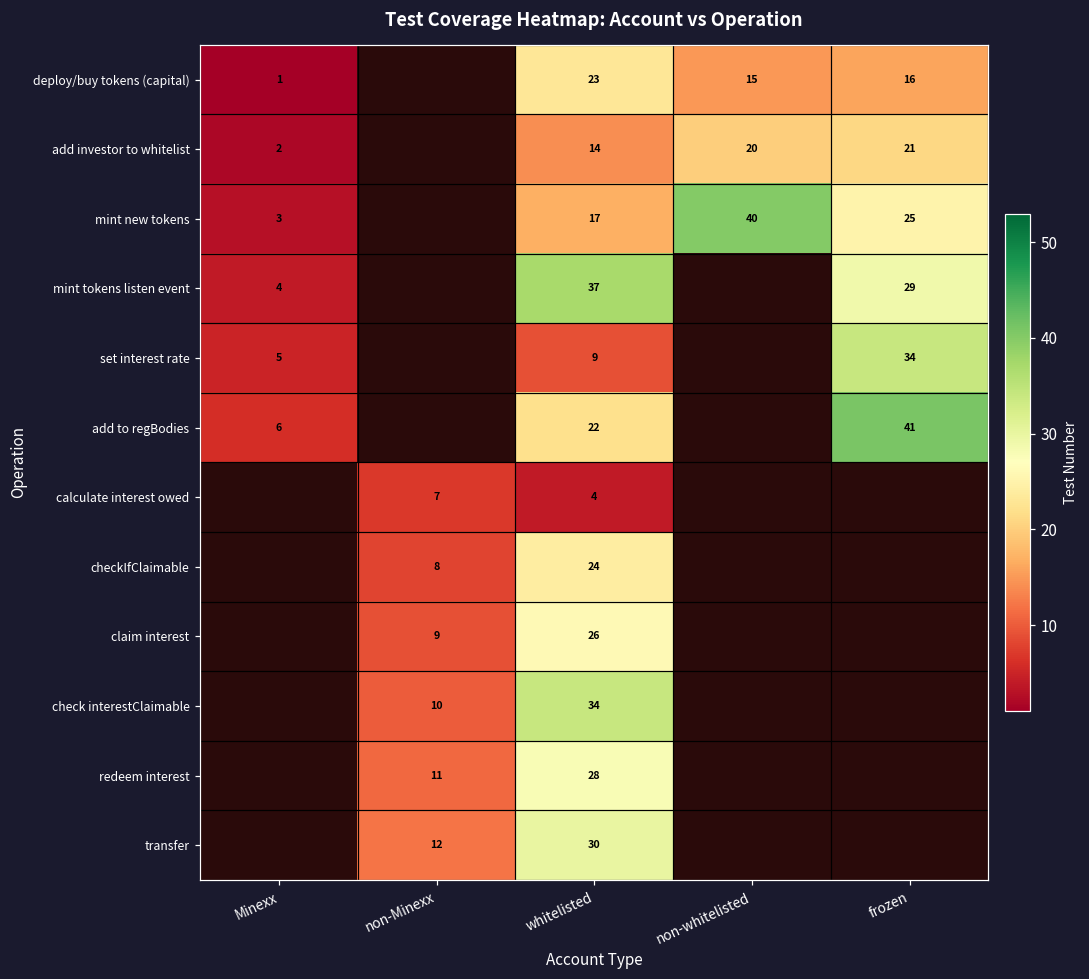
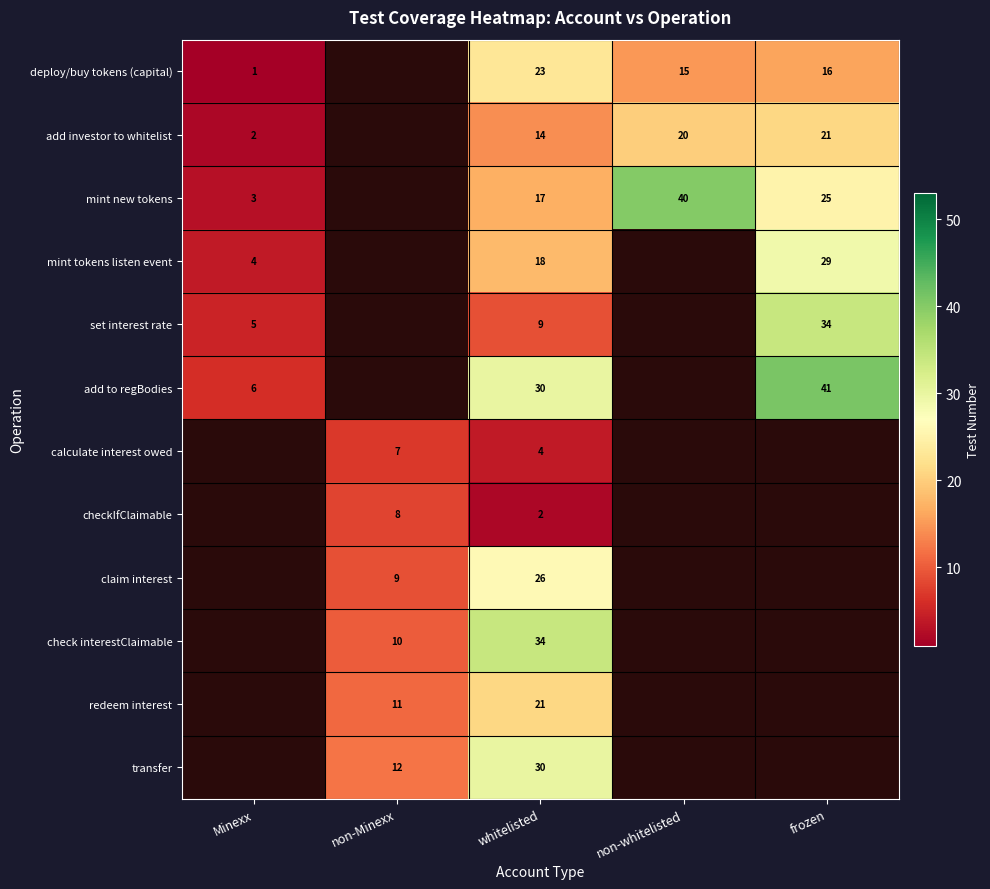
mint tokens listen event, whitelisted: 37 -> 18
add to regBodies, whitelisted: 22 -> 30
checkIfClaimable, whitelisted: 24 -> 2
redeem interest, whitelisted: 28 -> 21
